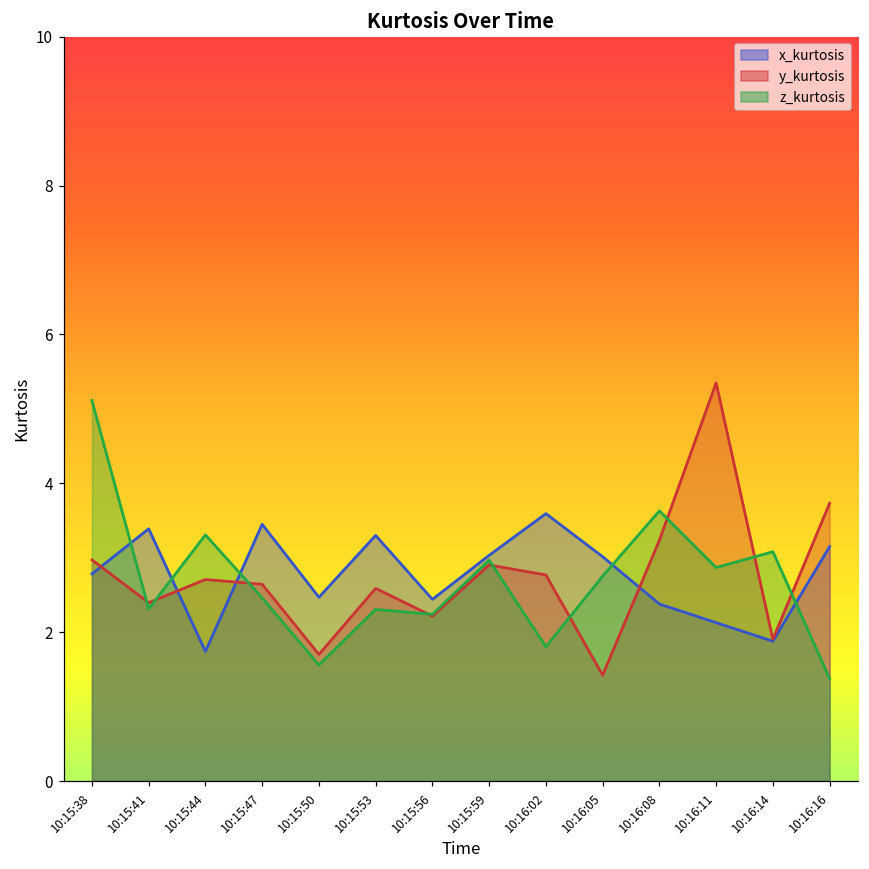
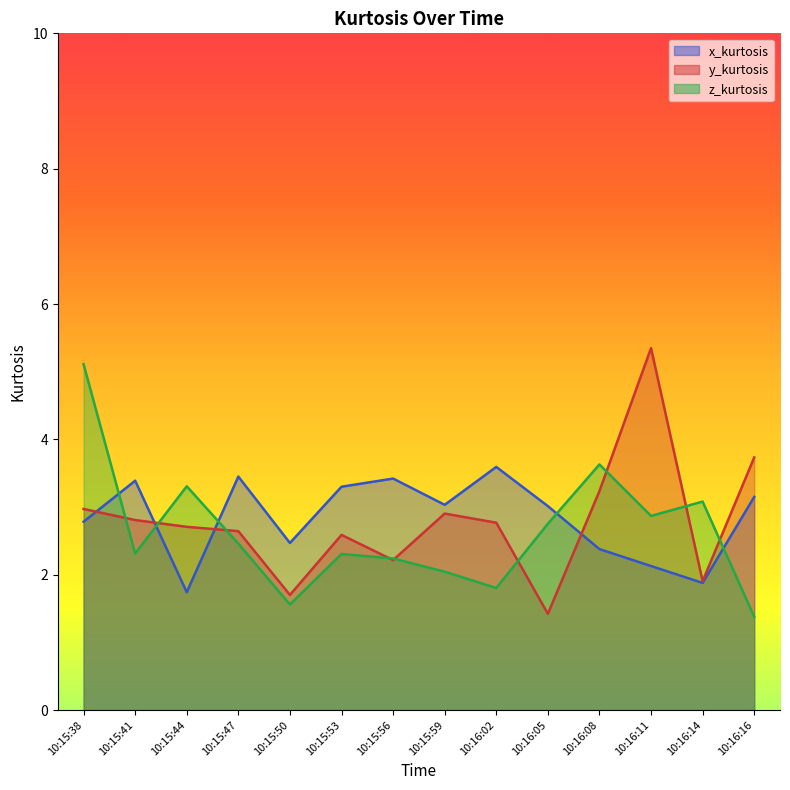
y_kurtosis, 10:15:41: 2.4 -> 2.8
x_kurtosis, 10:15:56: 2.4 -> 3.4
z_kurtosis, 10:15:59: 3.0 -> 2.0
